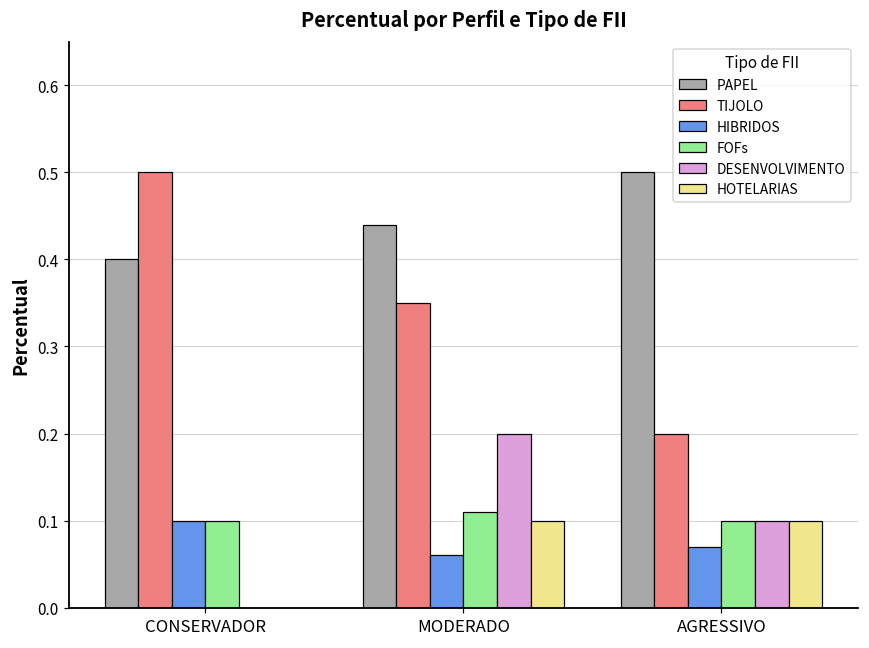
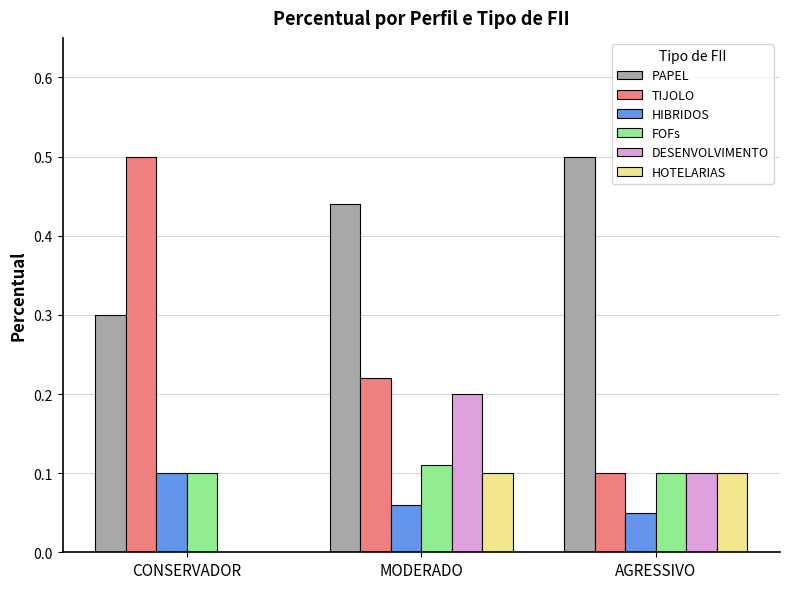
PAPEL, CONSERVADOR: 0.4 -> 0.3
TIJOLO, MODERADO: 0.35 -> 0.22
TIJOLO, AGRESSIVO: 0.2 -> 0.1
HIBRIDOS, AGRESSIVO: 0.07 -> 0.05
